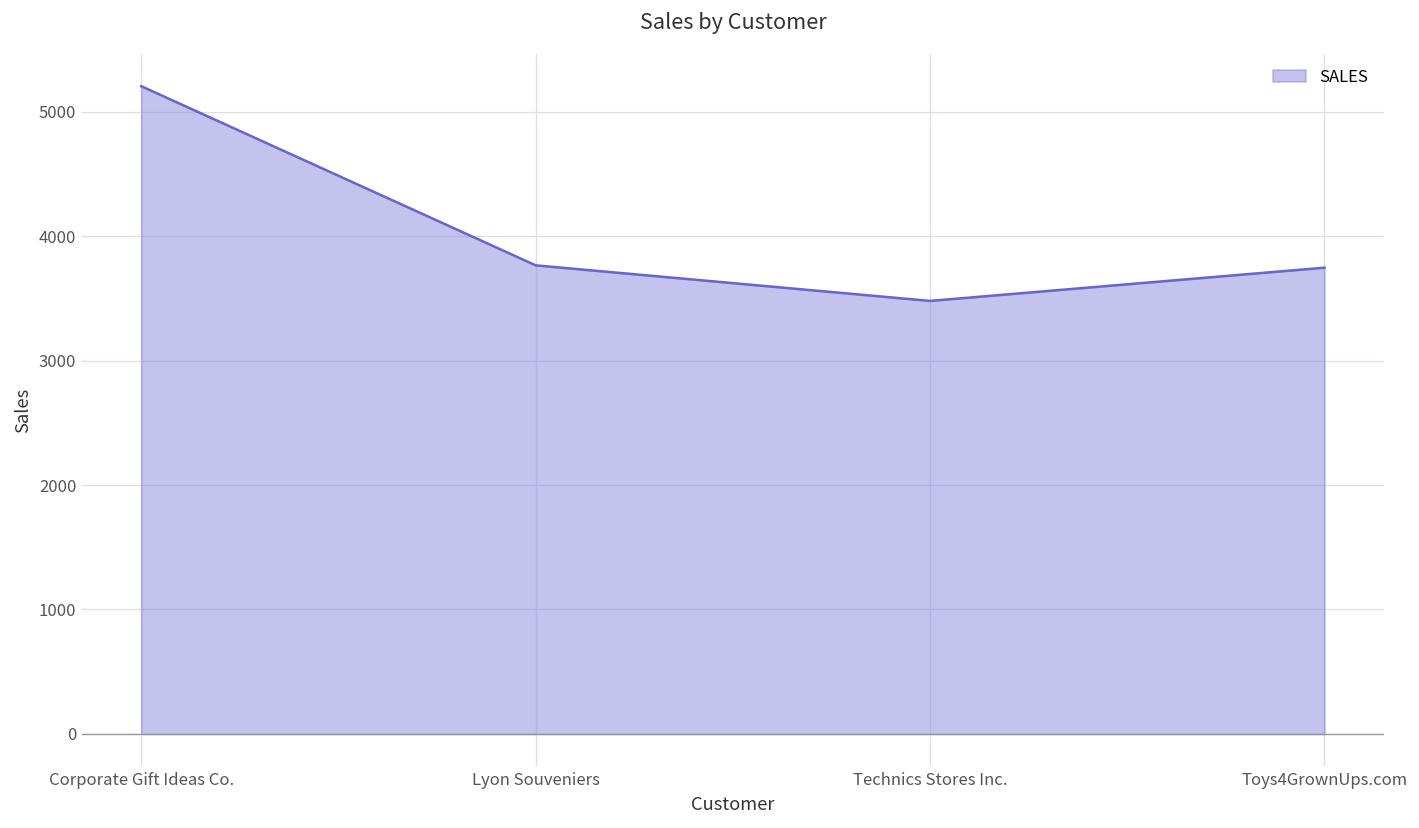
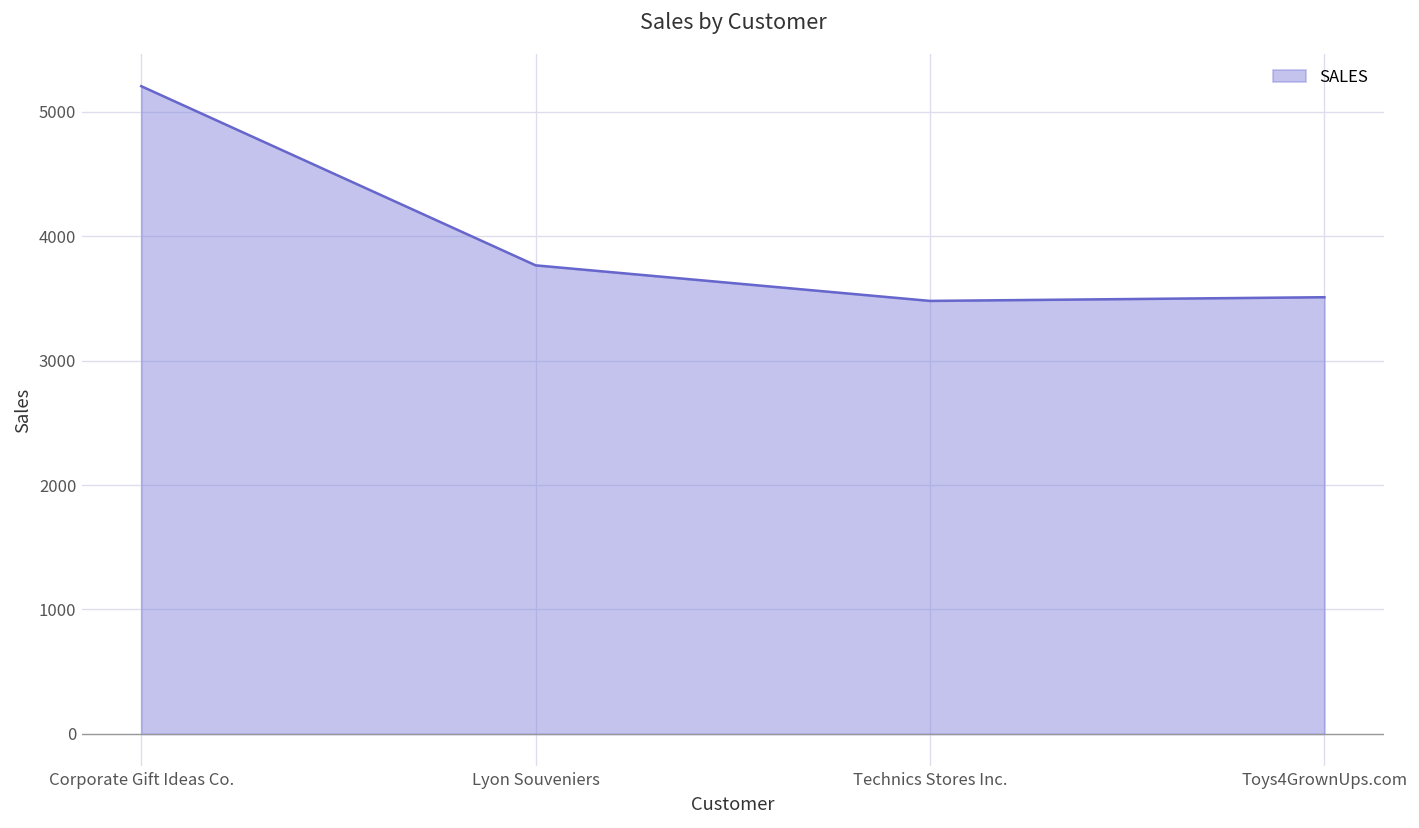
Toys4GrownUps.com: 3750 -> 3510
